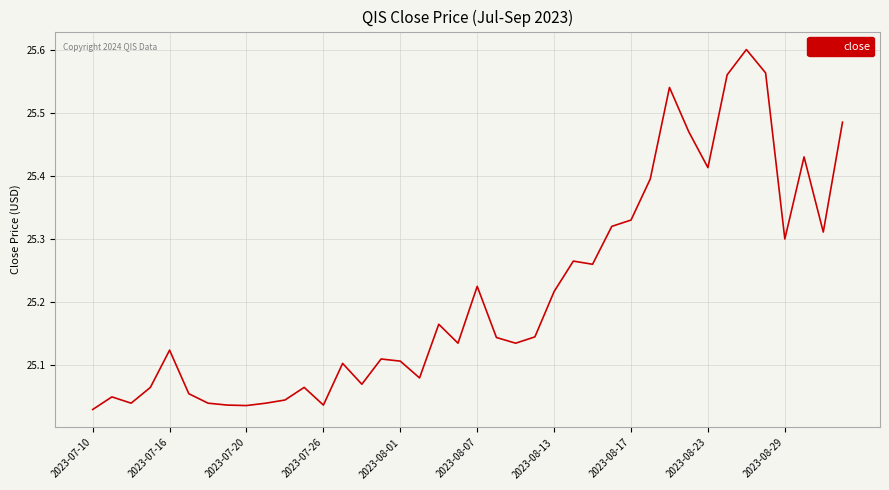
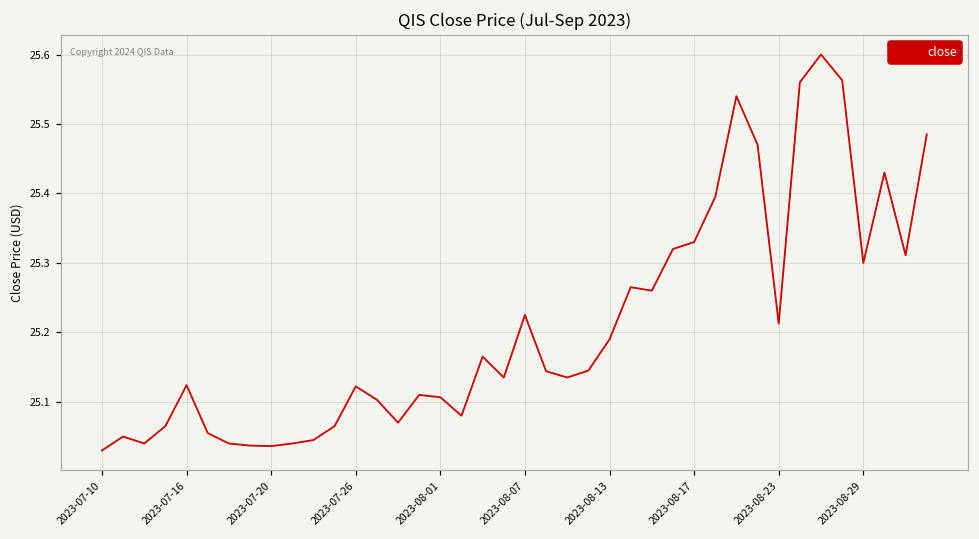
2023-07-26: 25.04 -> 25.12
2023-08-13: 25.22 -> 25.19
2023-08-23: 25.41 -> 25.21
